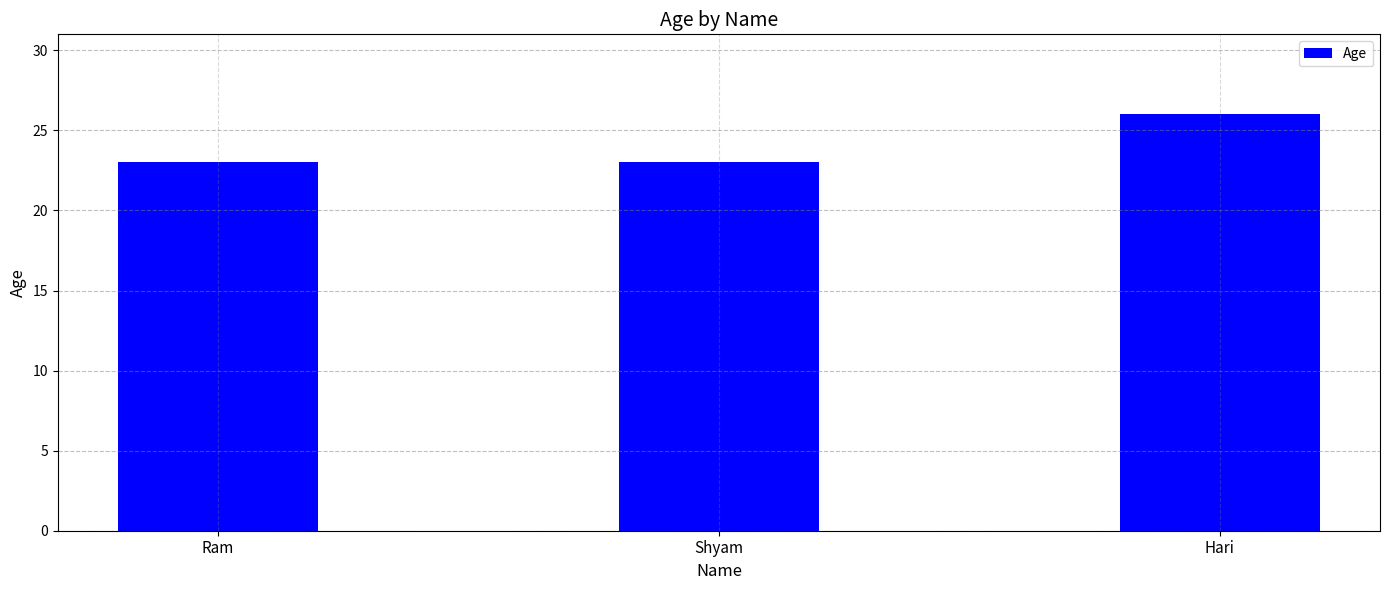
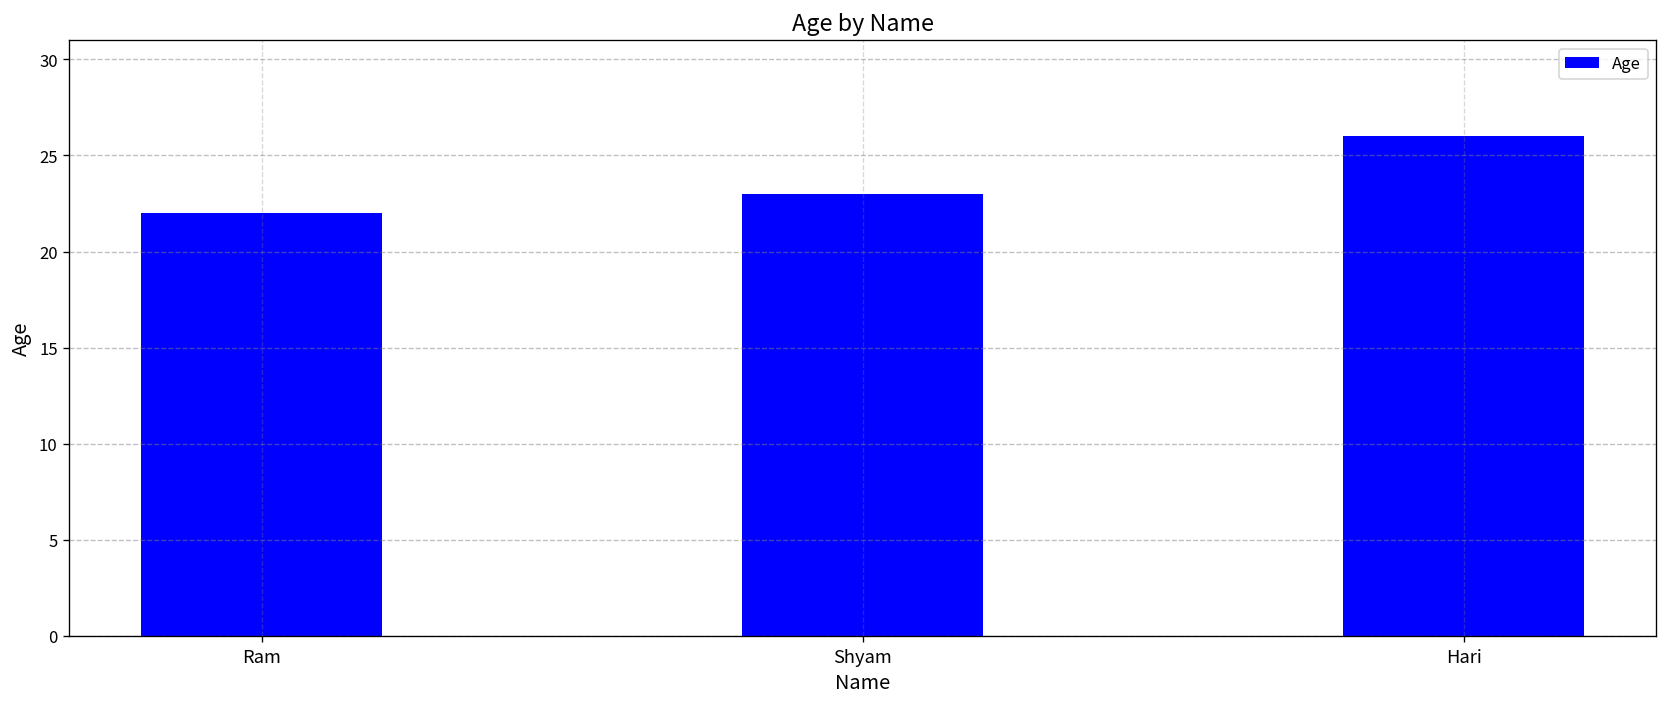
Ram: 23 -> 22
